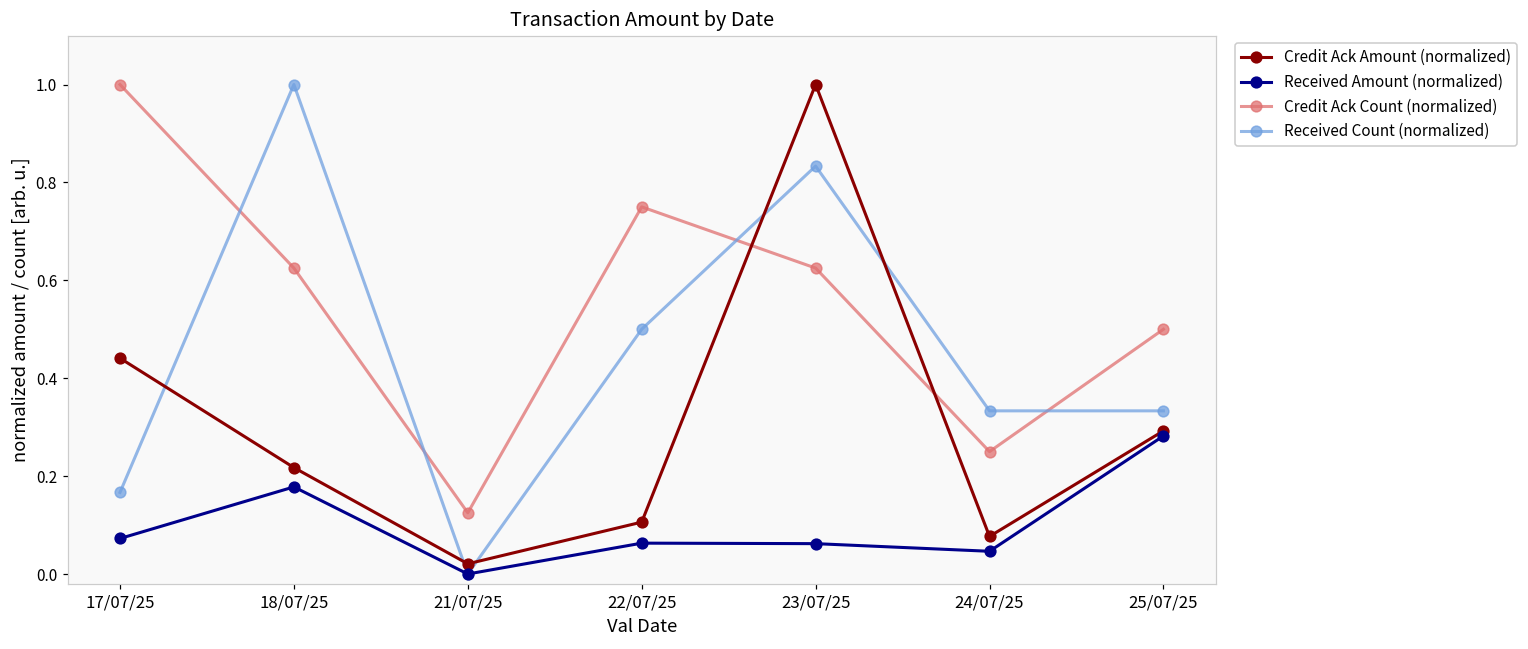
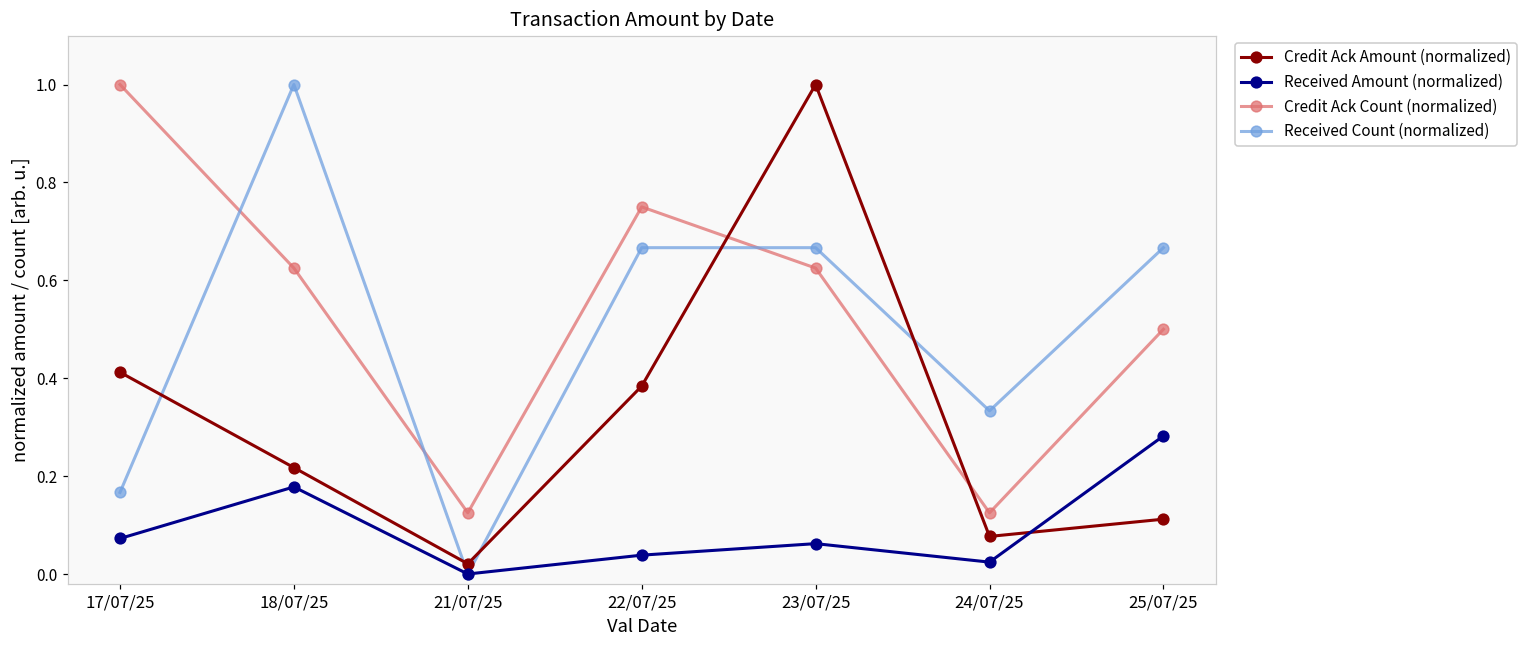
Credit Ack Amount (normalized), 17/07/25: 0.44 -> 0.41
Credit Ack Amount (normalized), 22/07/25: 0.11 -> 0.38
Received Amount (normalized), 22/07/25: 0.06 -> 0.04
Received Count (normalized), 22/07/25: 0.50 -> 0.67
Received Count (normalized), 23/07/25: 0.83 -> 0.67
Received Amount (normalized), 24/07/25: 0.05 -> 0.02
Credit Ack Count (normalized), 24/07/25: 0.25 -> 0.13
Credit Ack Amount (normalized), 25/07/25: 0.29 -> 0.11
Received Count (normalized), 25/07/25: 0.33 -> 0.67
